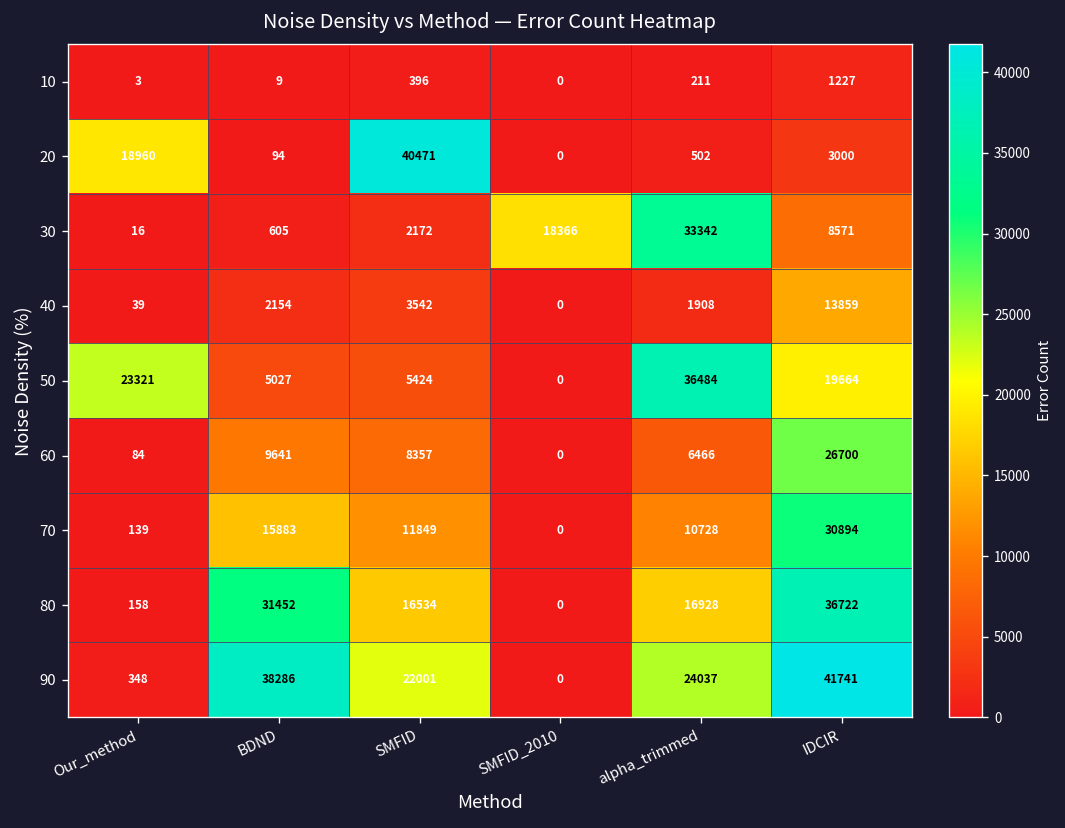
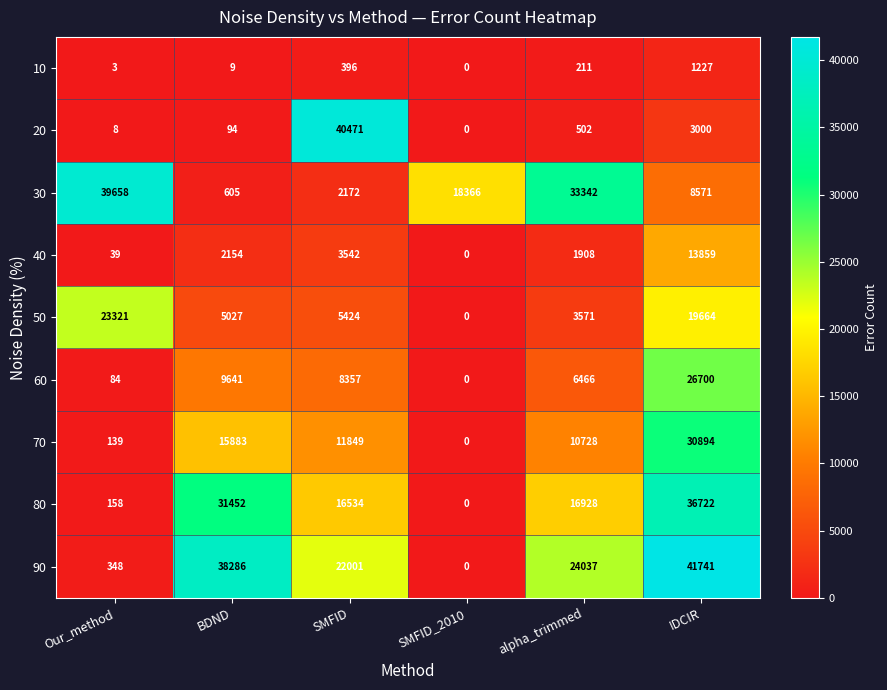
20, Our_method: 18960 -> 8
30, Our_method: 16 -> 39658
50, alpha_trimmed: 36484 -> 3571
